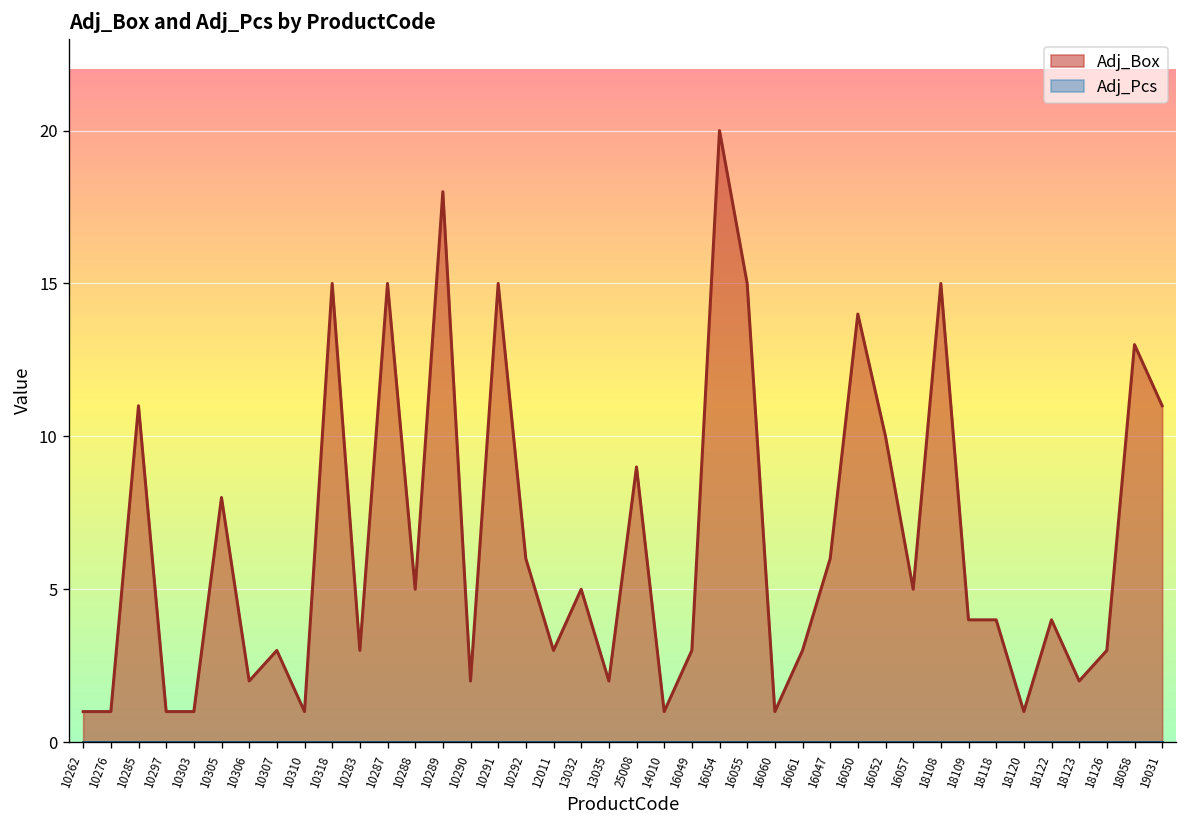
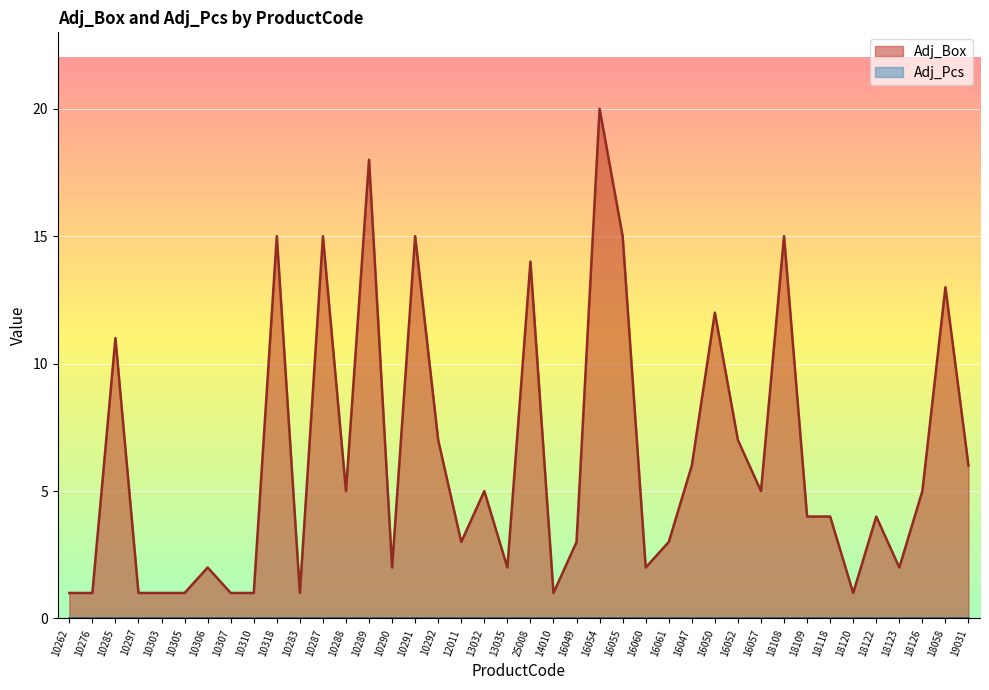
Adj_Box, 10305: 8 -> 1
Adj_Box, 10307: 3 -> 1
Adj_Box, 10283: 3 -> 1
Adj_Box, 10292: 6 -> 7
Adj_Box, 25008: 9 -> 14
Adj_Box, 16060: 1 -> 2
Adj_Box, 16050: 14 -> 12
Adj_Box, 16052: 10 -> 7
Adj_Box, 18126: 3 -> 5
Adj_Box, 19031: 11 -> 6
